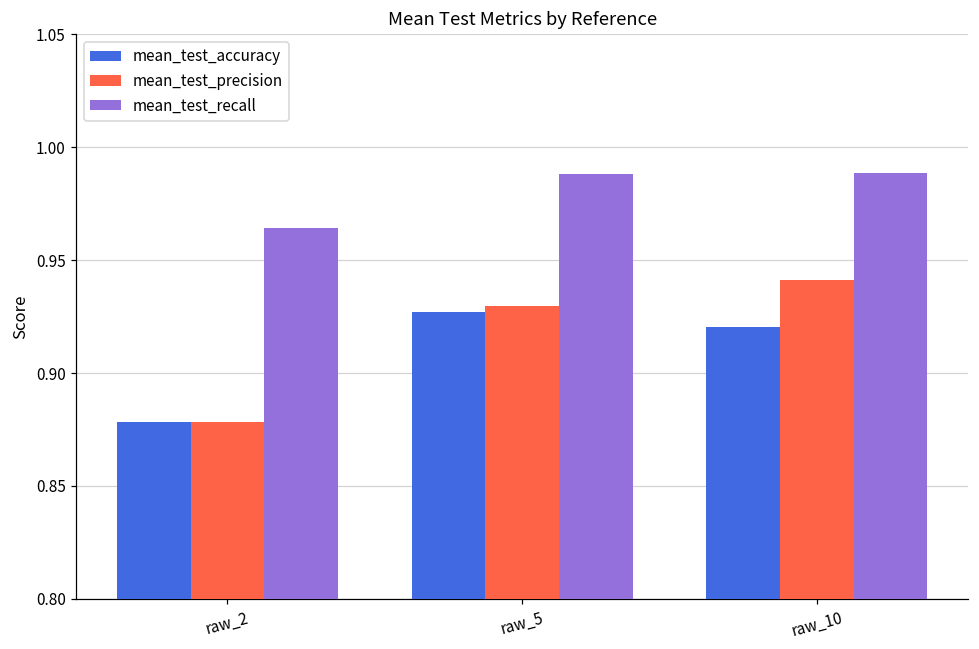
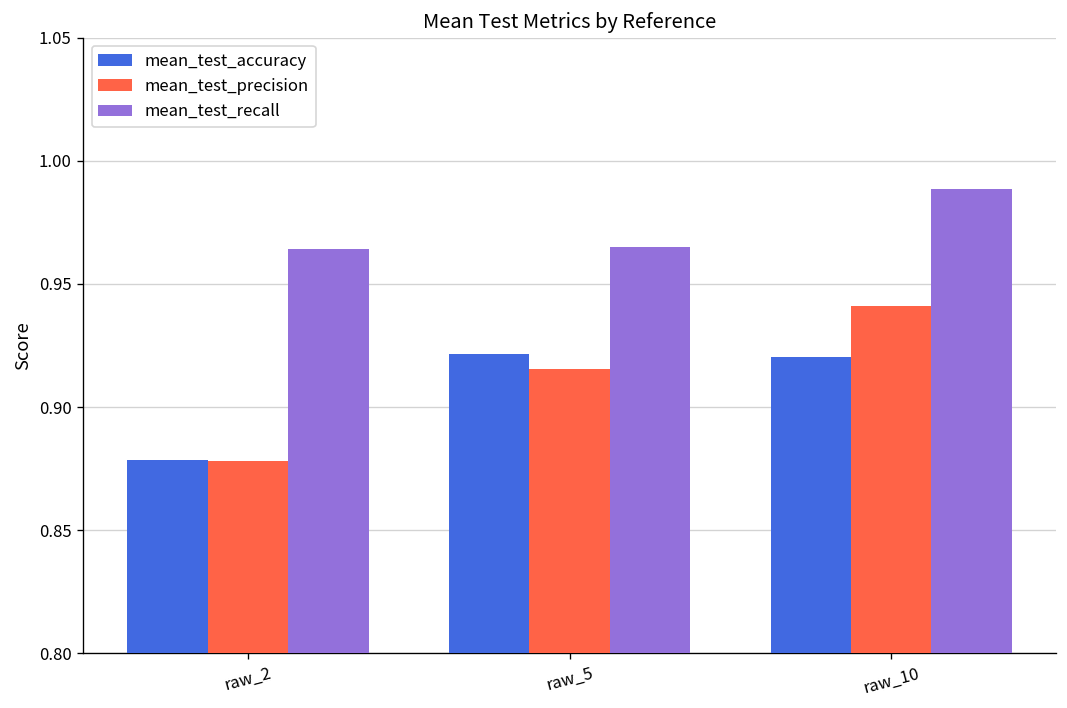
mean_test_accuracy, raw_5: 0.927 -> 0.922
mean_test_precision, raw_5: 0.930 -> 0.915
mean_test_recall, raw_5: 0.988 -> 0.965
